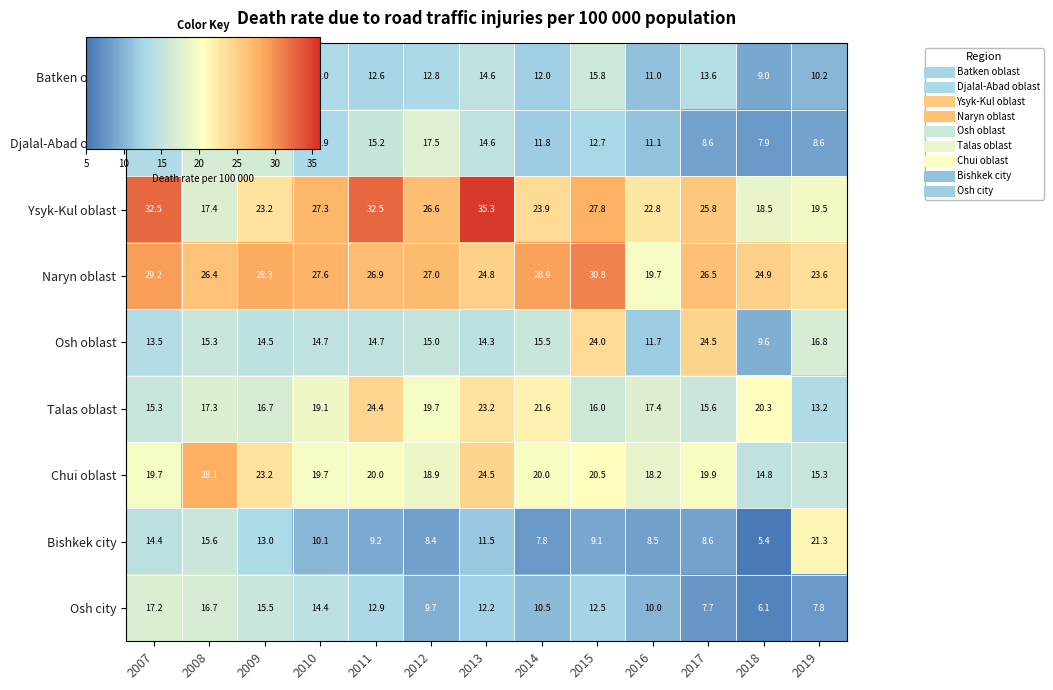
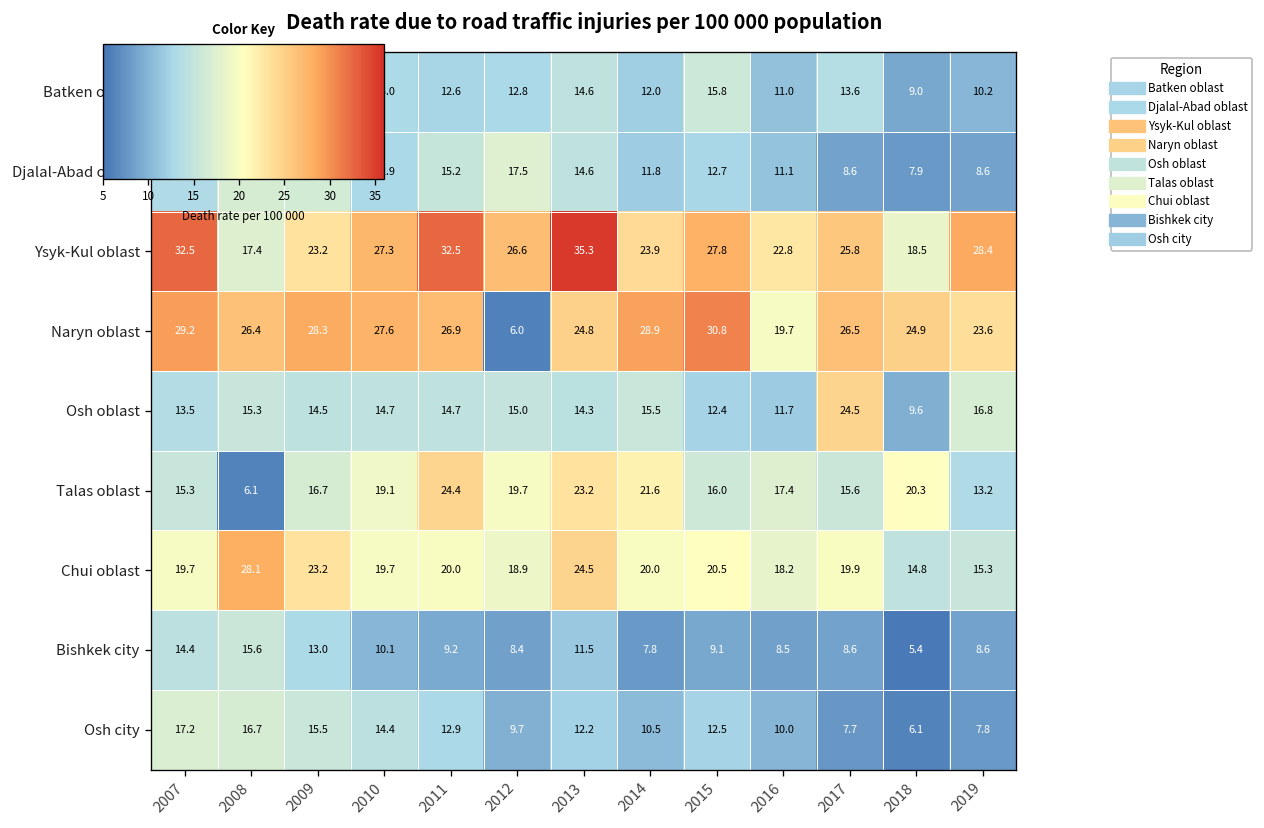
Ysyk-Kul oblast, 2019: 19.5 -> 28.4
Naryn oblast, 2012: 27.0 -> 6.0
Osh oblast, 2015: 24.0 -> 12.4
Talas oblast, 2008: 17.3 -> 6.1
Bishkek city, 2019: 21.3 -> 8.6
